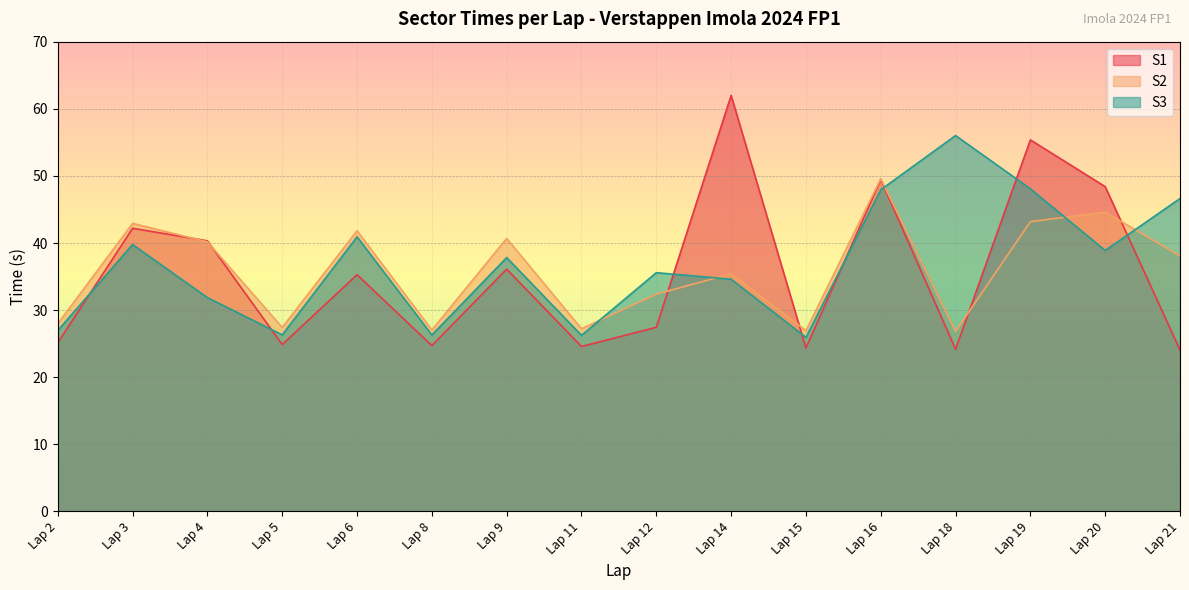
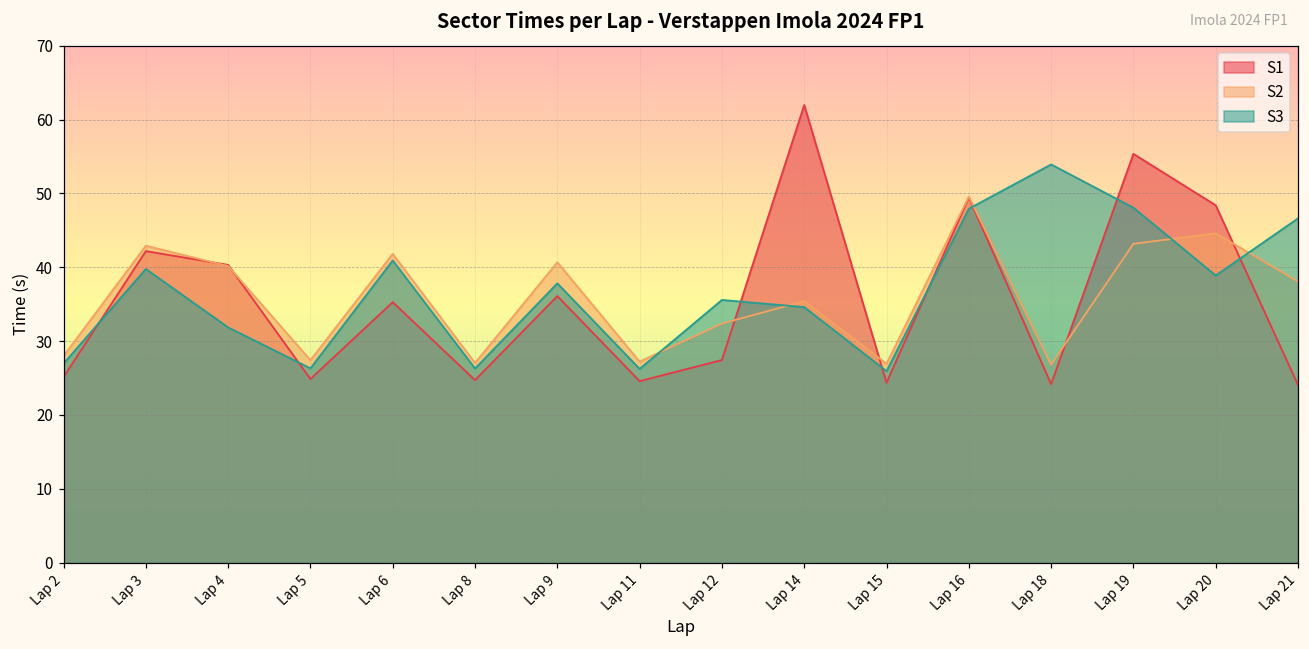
S3, Lap 18: 56 -> 54
